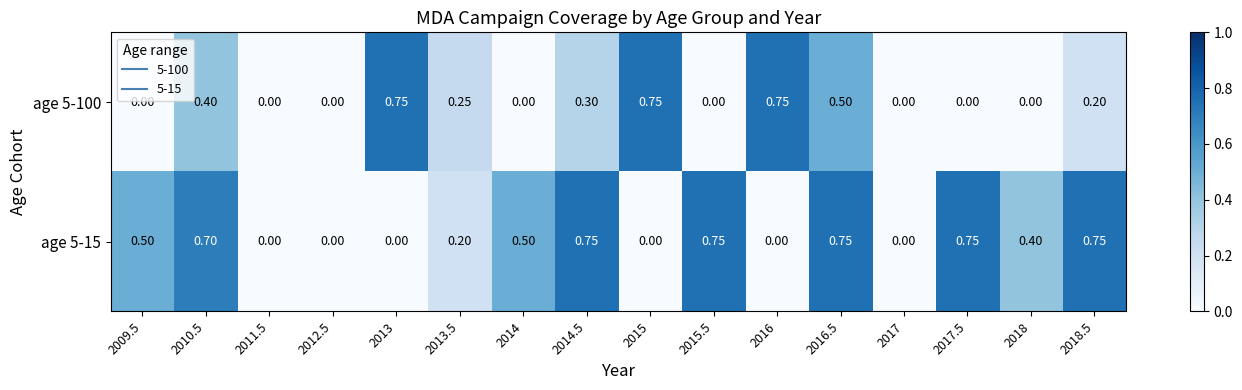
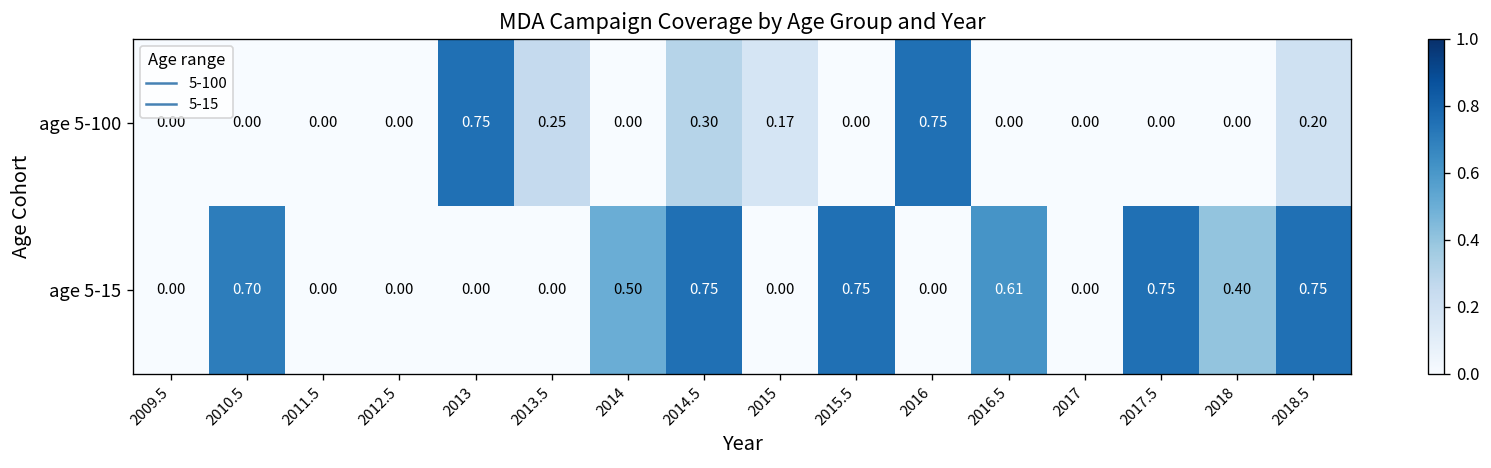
age 5-100, 2010.5: 0.40 -> 0.00
age 5-100, 2015: 0.75 -> 0.17
age 5-100, 2016.5: 0.50 -> 0.00
age 5-15, 2009.5: 0.50 -> 0.00
age 5-15, 2013.5: 0.20 -> 0.00
age 5-15, 2016.5: 0.75 -> 0.61
